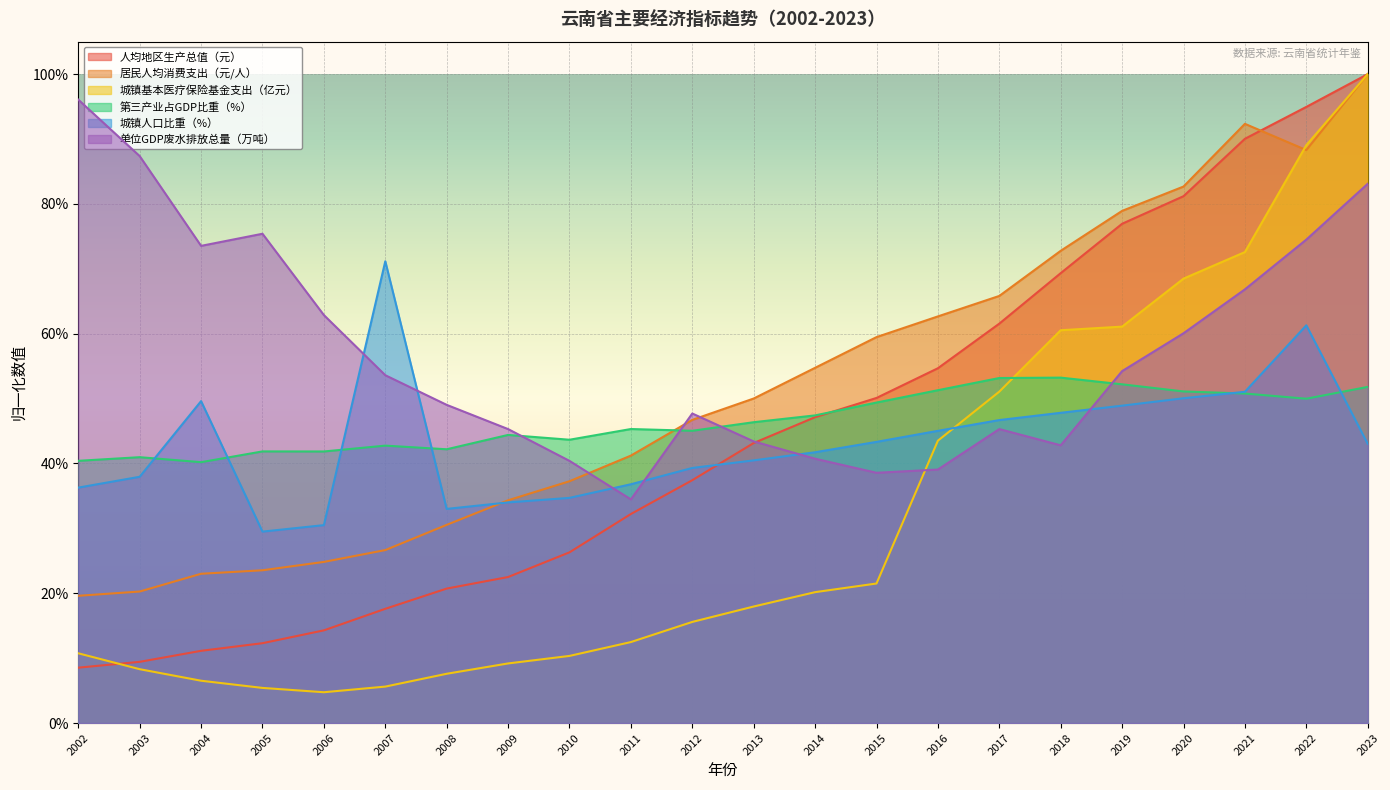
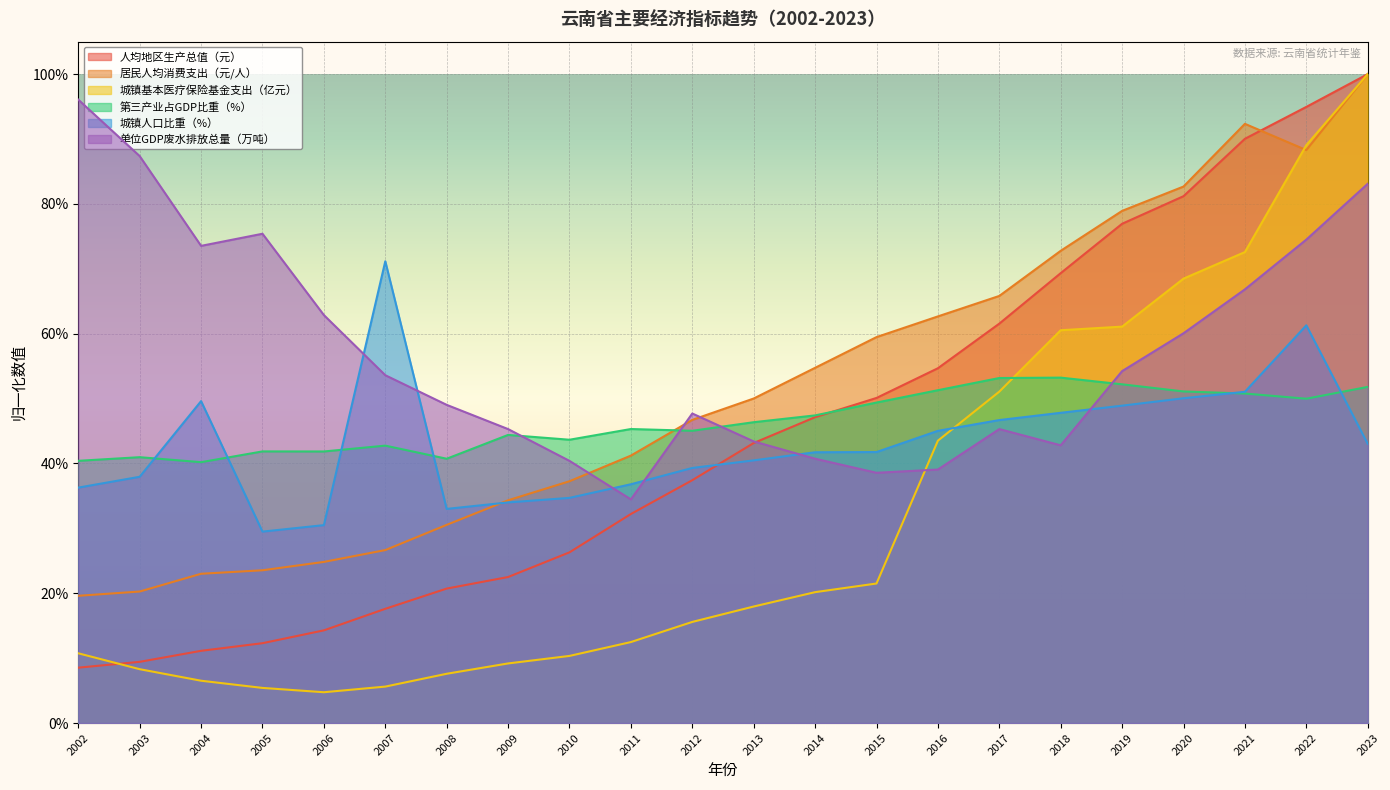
第三产业占GDP比重（%）, 2008: 42% -> 41%
城镇人口比重（%）, 2015: 43% -> 42%
